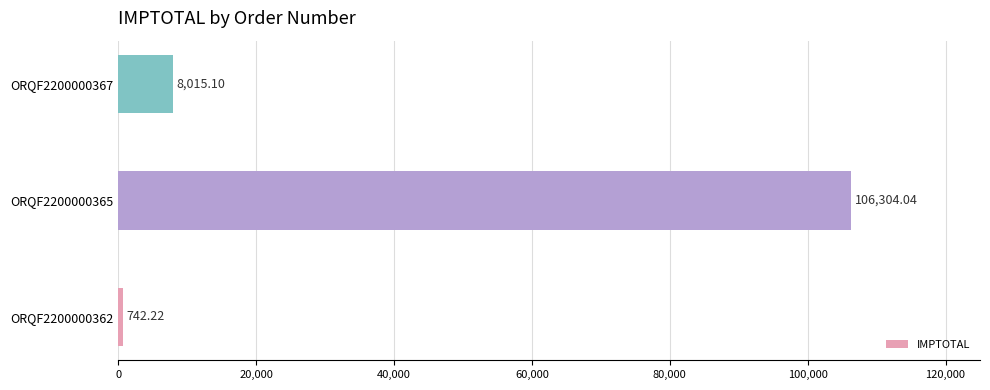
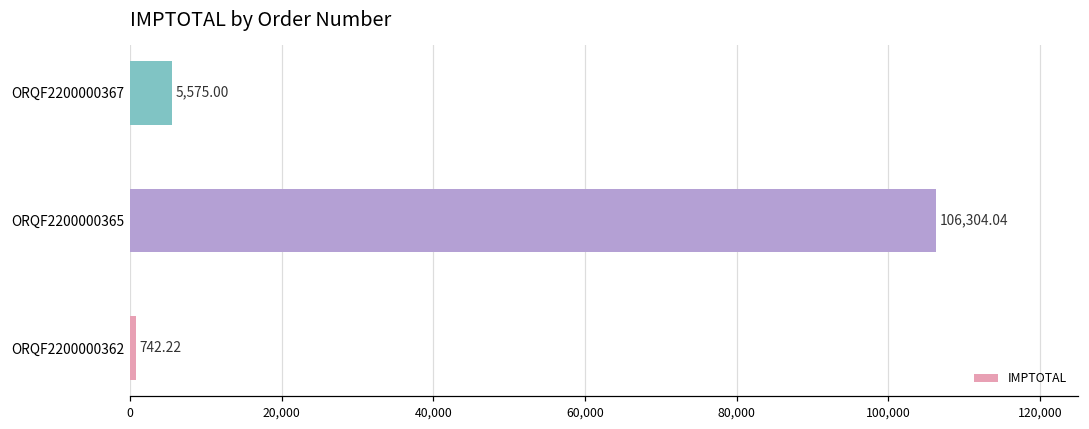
ORQF2200000367: 8,015.10 -> 5,575.00
